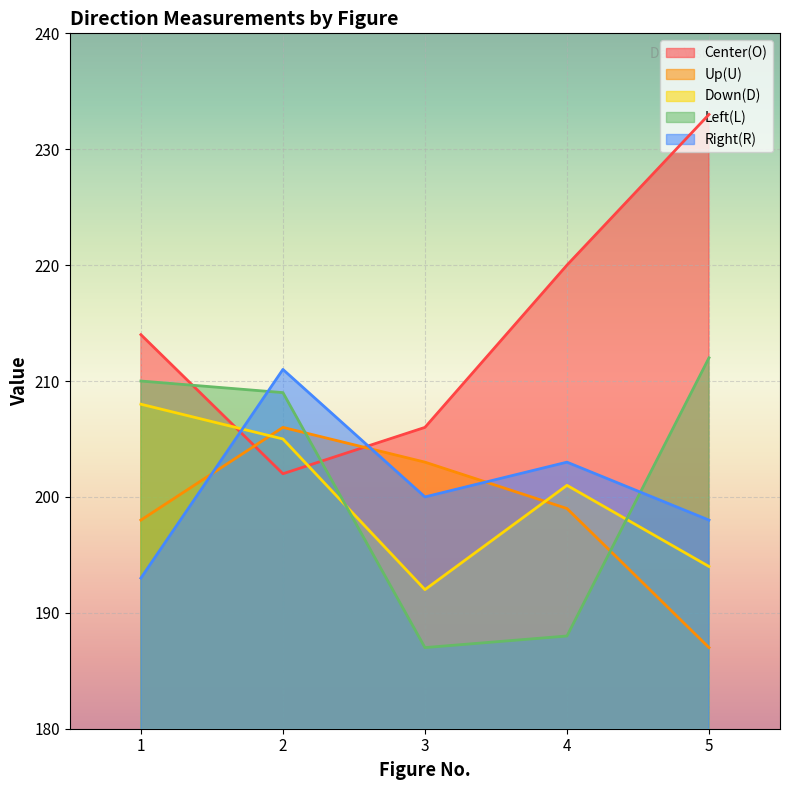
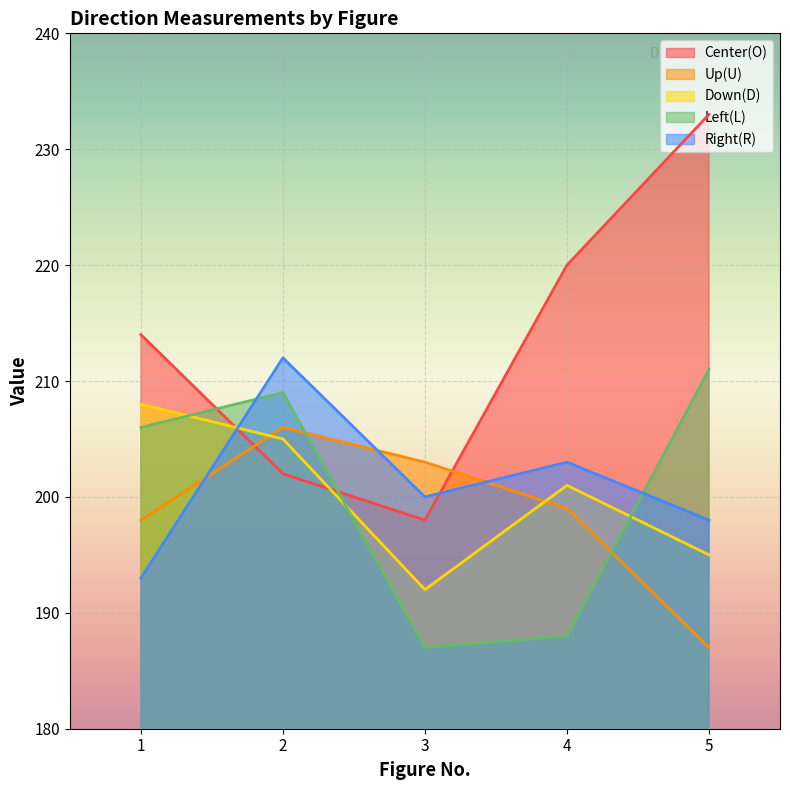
Left(L), 1: 210 -> 206
Right(R), 2: 211 -> 212
Center(O), 3: 206 -> 198
Down(D), 5: 194 -> 195
Left(L), 5: 212 -> 211
